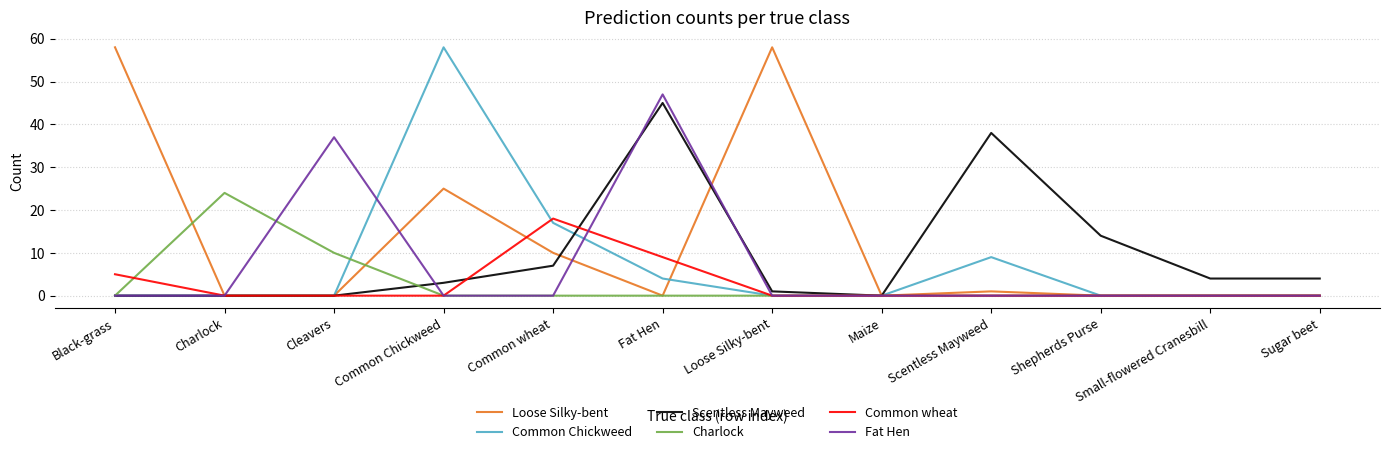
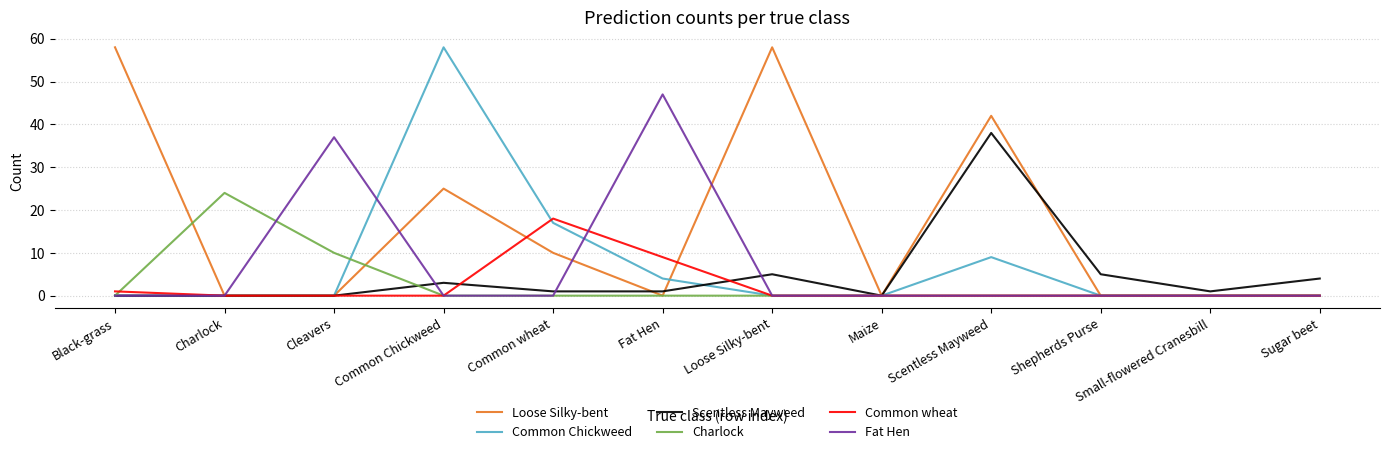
Common wheat, Black-grass: 5 -> 1
Scentless Mayweed, Common wheat: 7 -> 1
Scentless Mayweed, Fat Hen: 45 -> 1
Scentless Mayweed, Loose Silky-bent: 1 -> 5
Loose Silky-bent, Scentless Mayweed: 1 -> 42
Scentless Mayweed, Shepherds Purse: 14 -> 5
Scentless Mayweed, Small-flowered Cranesbill: 4 -> 1
